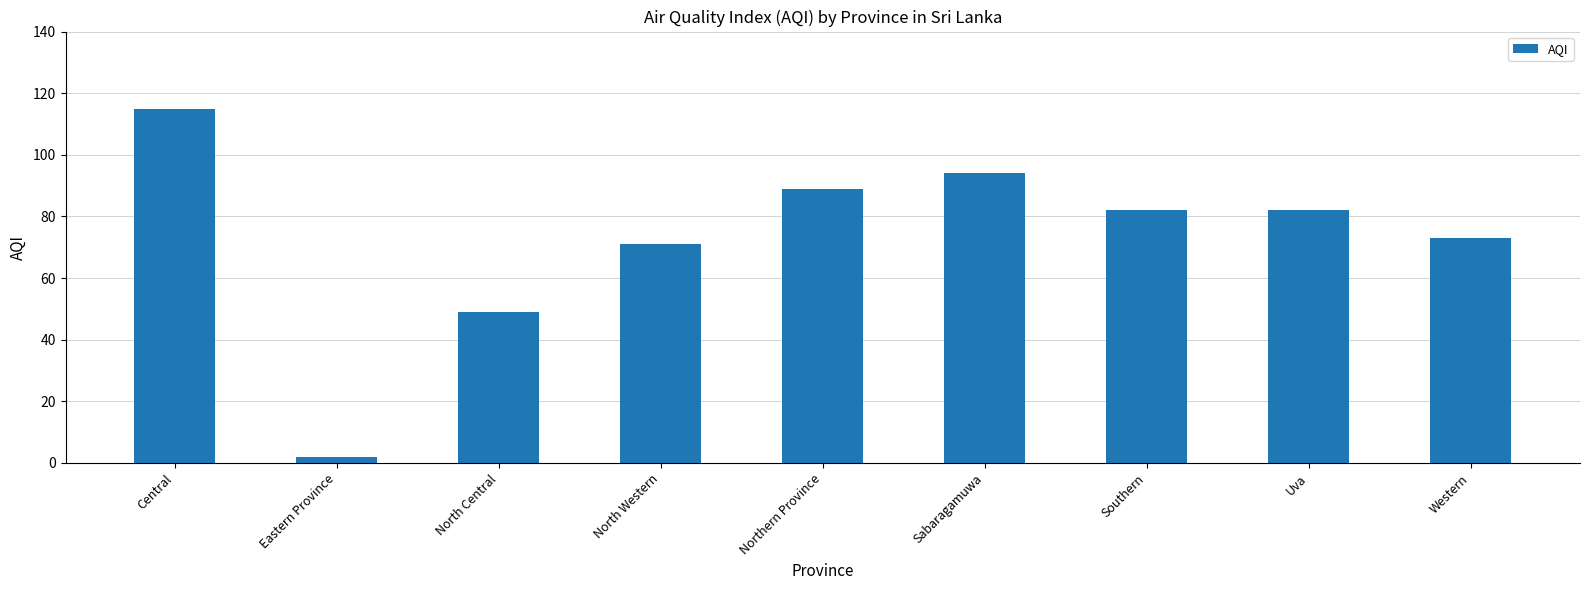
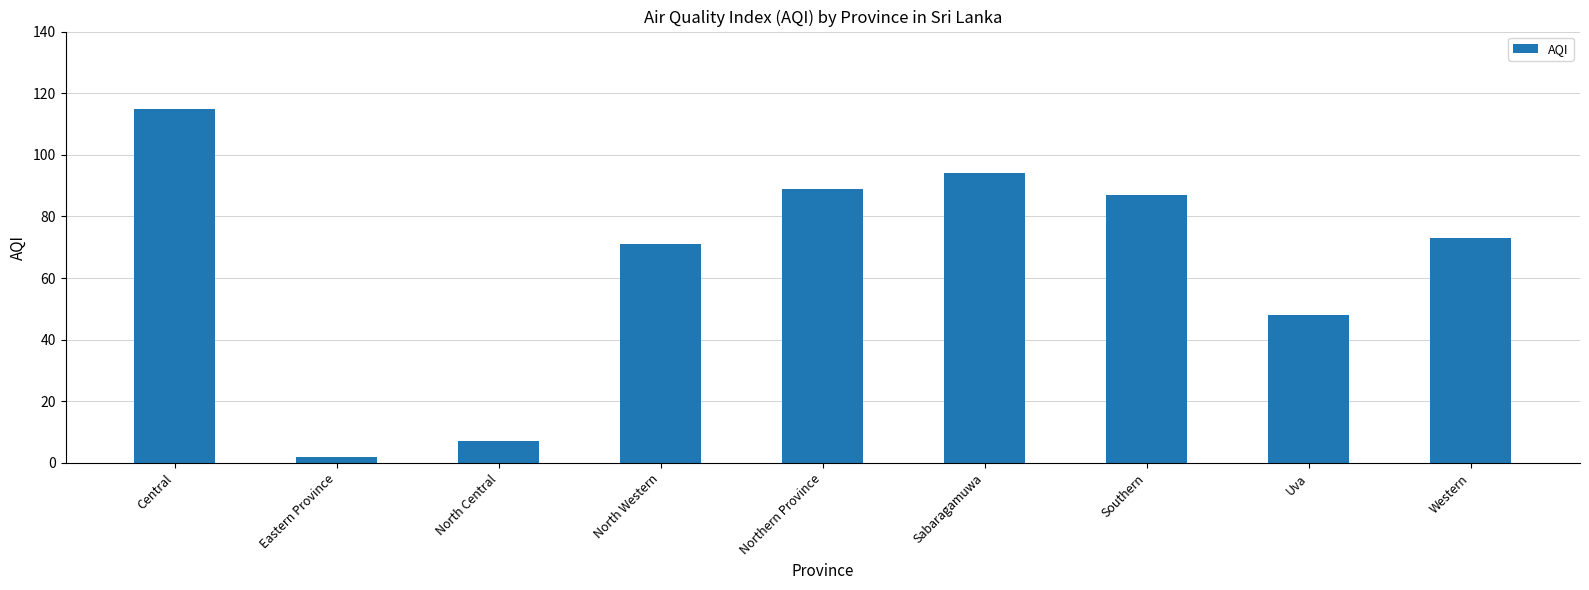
North Central: 49 -> 7
Southern: 82 -> 87
Uva: 82 -> 48
